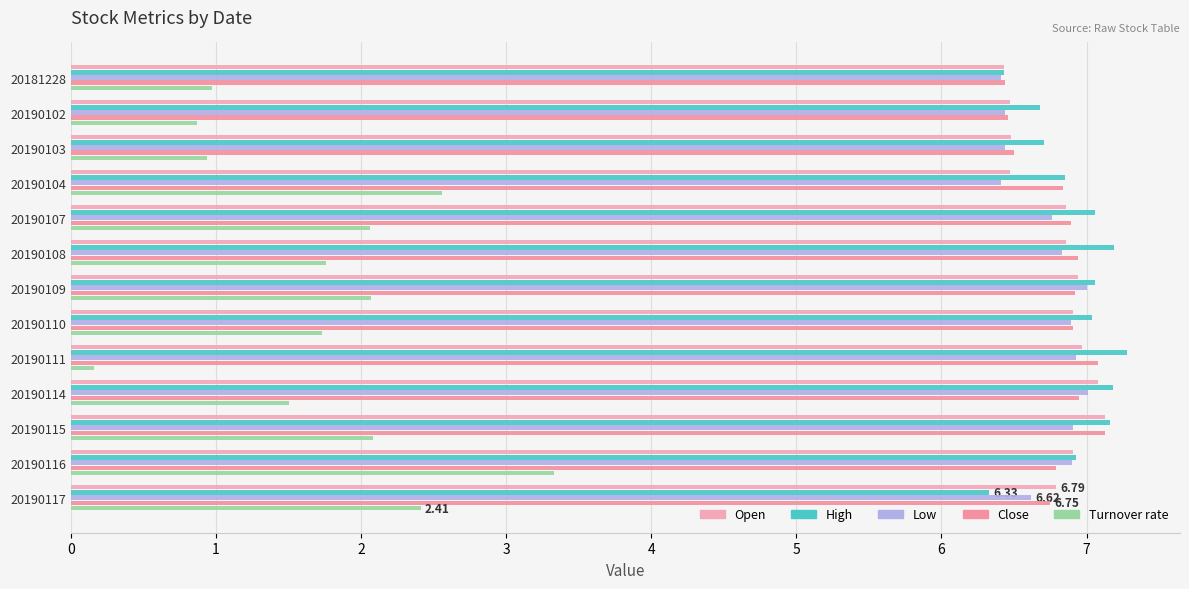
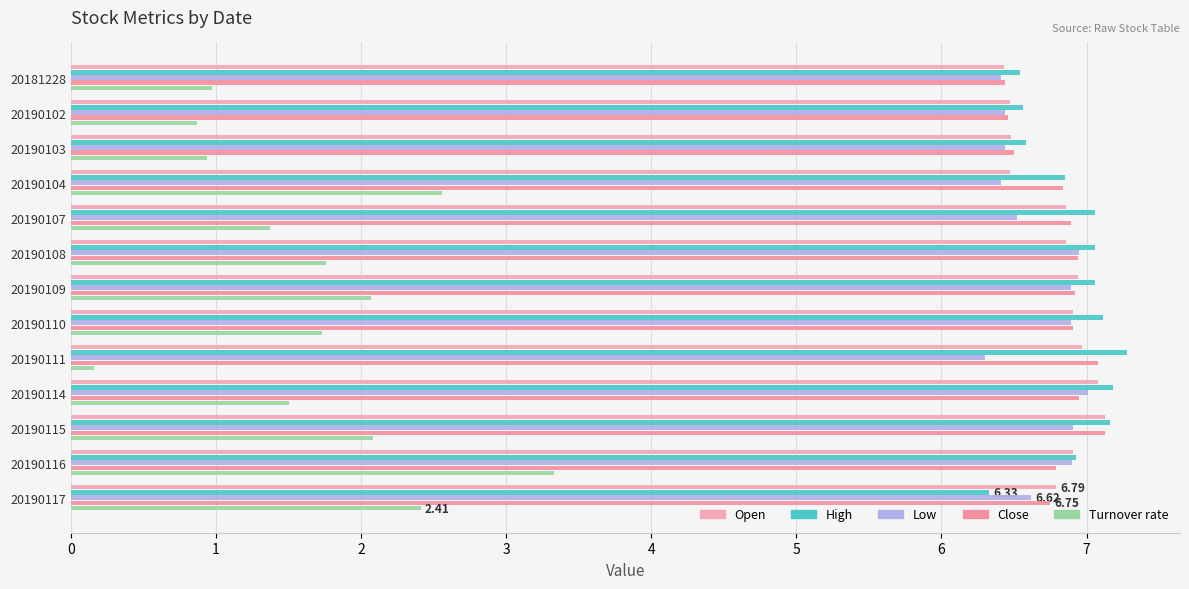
High, 20181228: 6.43 -> 6.54
High, 20190102: 6.68 -> 6.56
High, 20190103: 6.71 -> 6.58
Low, 20190107: 6.76 -> 6.52
Turnover rate, 20190107: 2.06 -> 1.37
High, 20190108: 7.19 -> 7.06
Low, 20190108: 6.83 -> 6.95
Low, 20190109: 7.00 -> 6.89
High, 20190110: 7.04 -> 7.11
Low, 20190111: 6.93 -> 6.30
